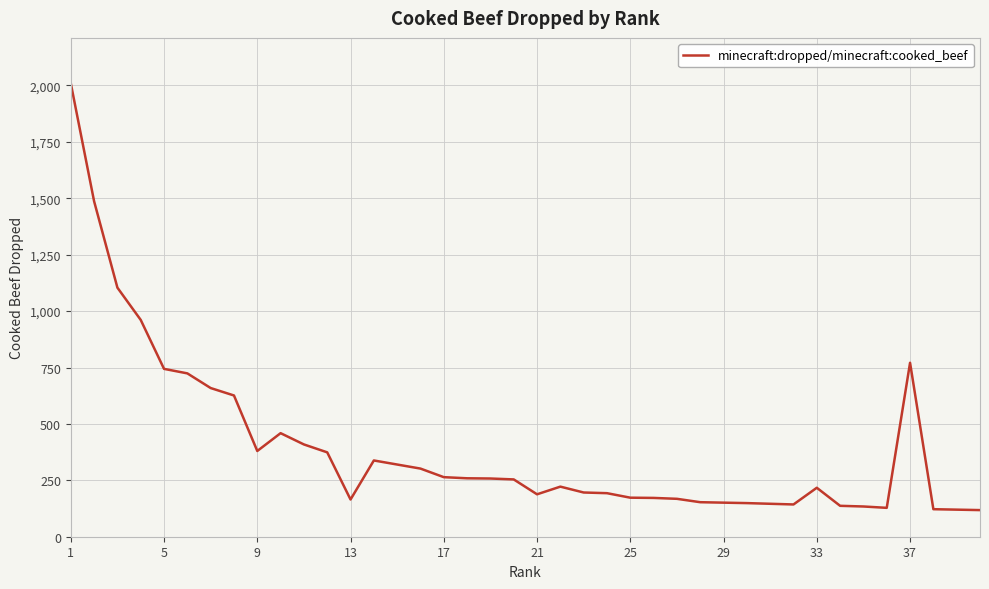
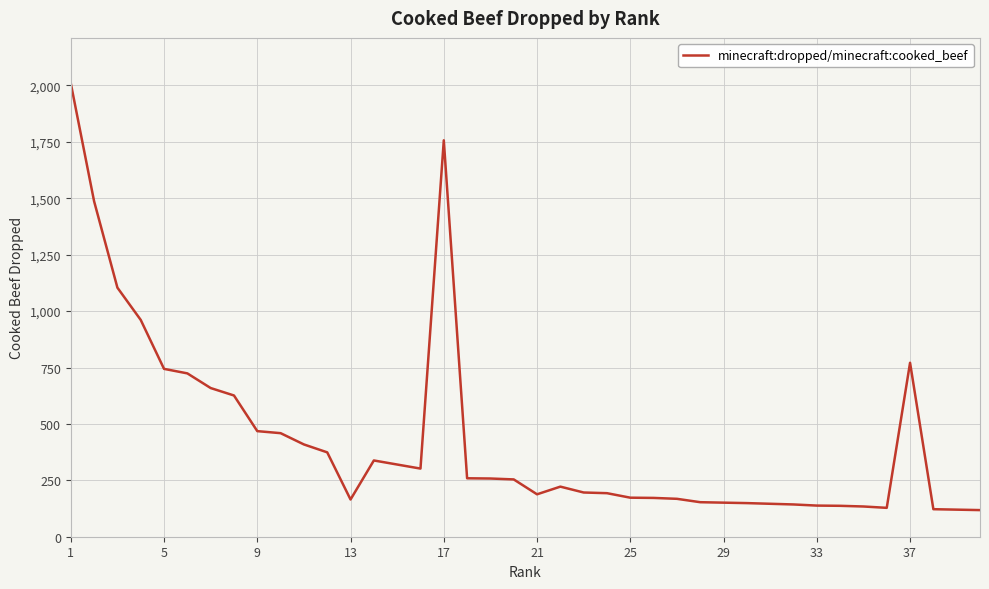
9: 380 -> 470
17: 260 -> 1,760
33: 220 -> 140
